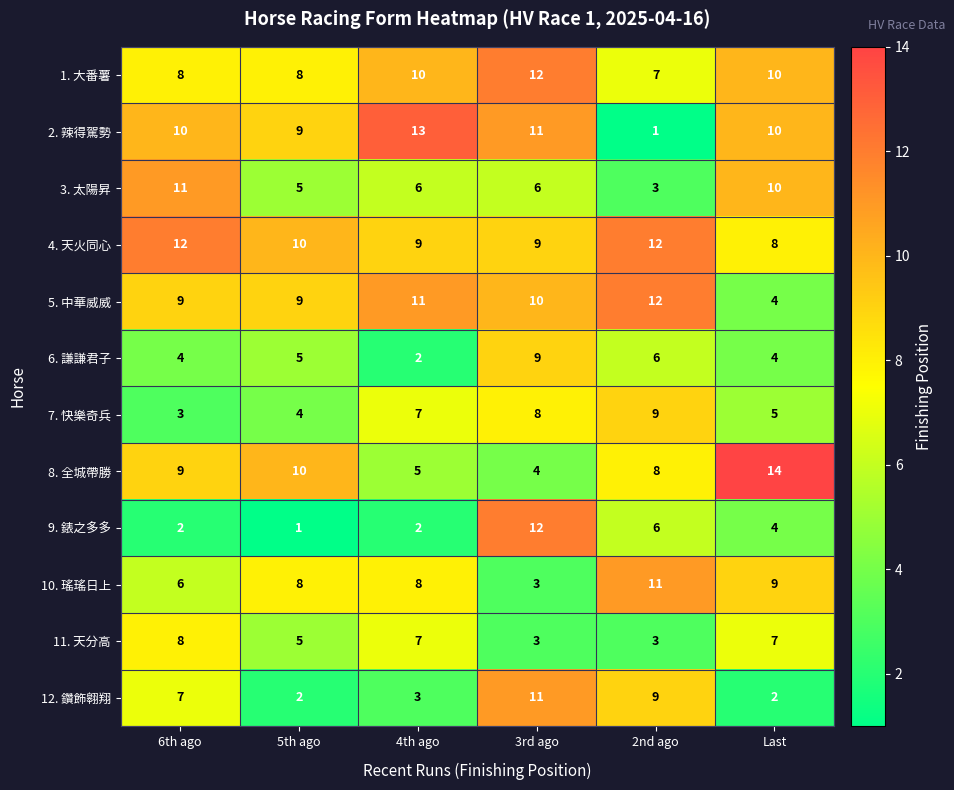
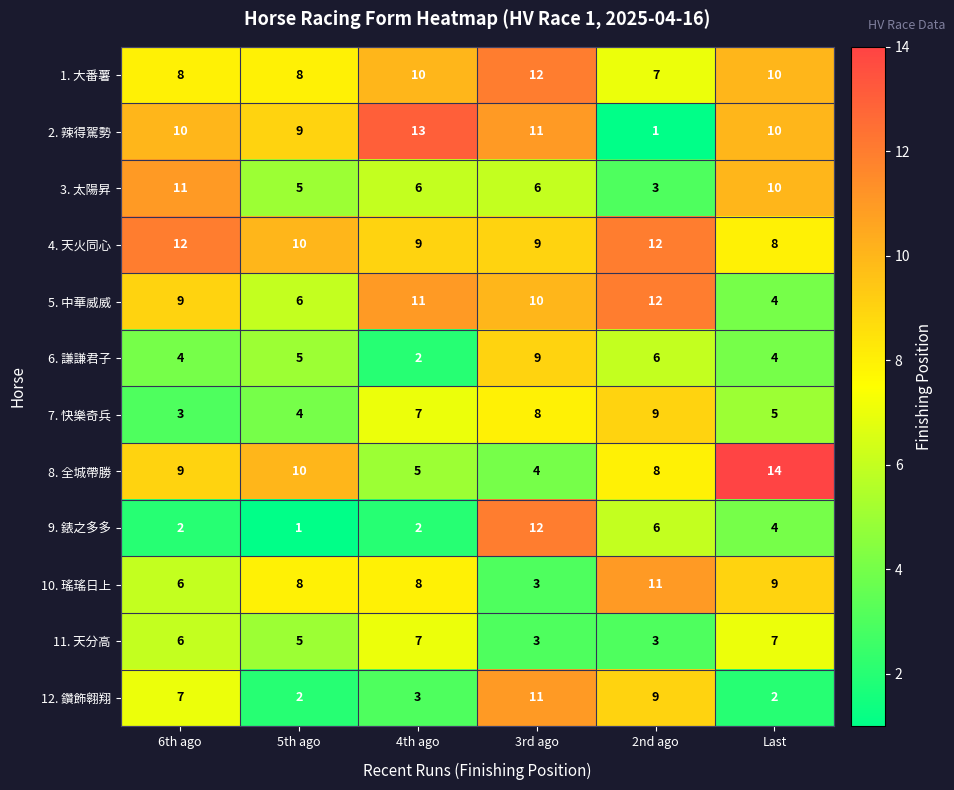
5. 中華威威, 5th ago: 9 -> 6
11. 天分高, 6th ago: 8 -> 6
